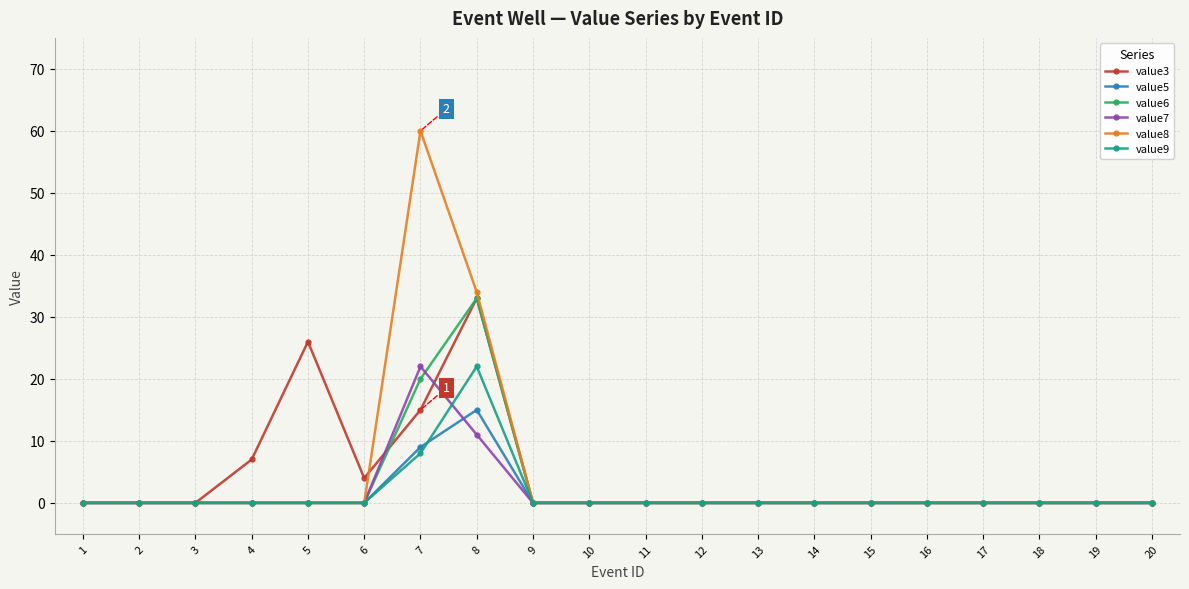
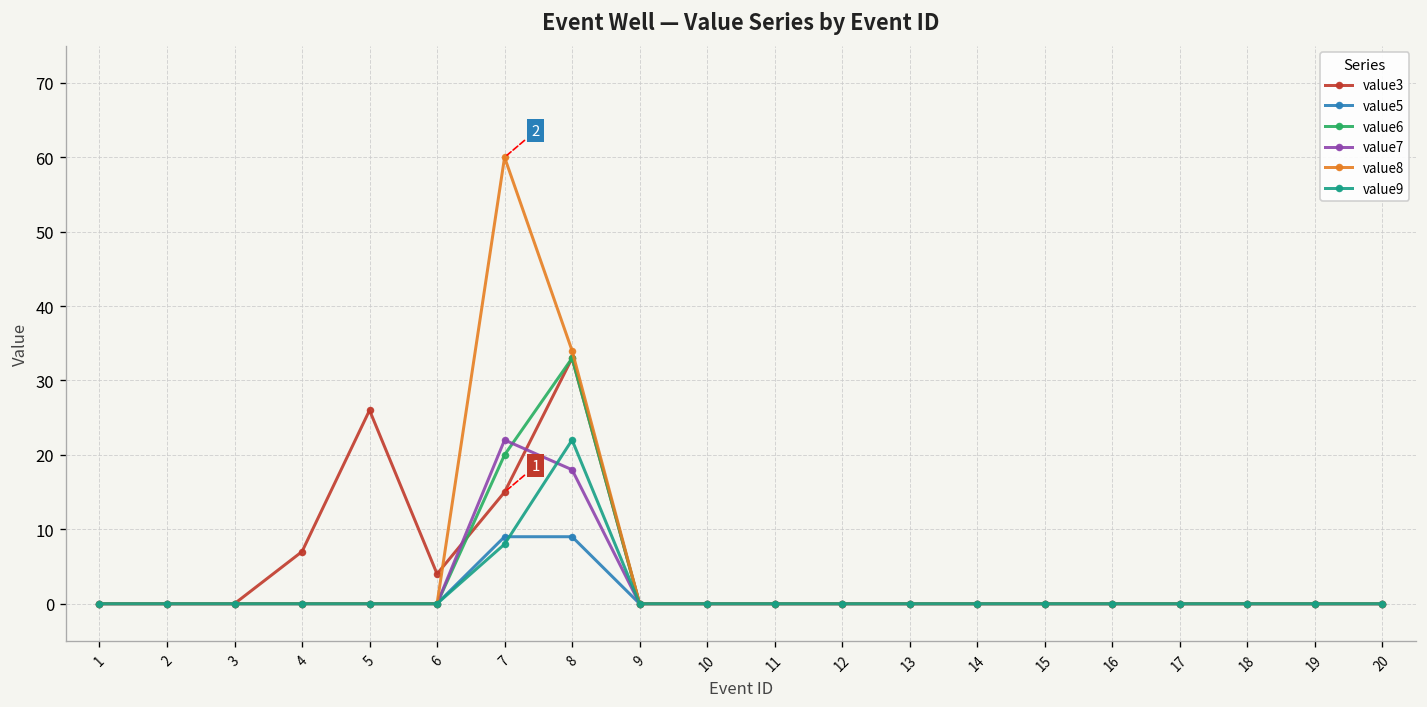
value5, 8: 15 -> 9
value7, 8: 11 -> 18
